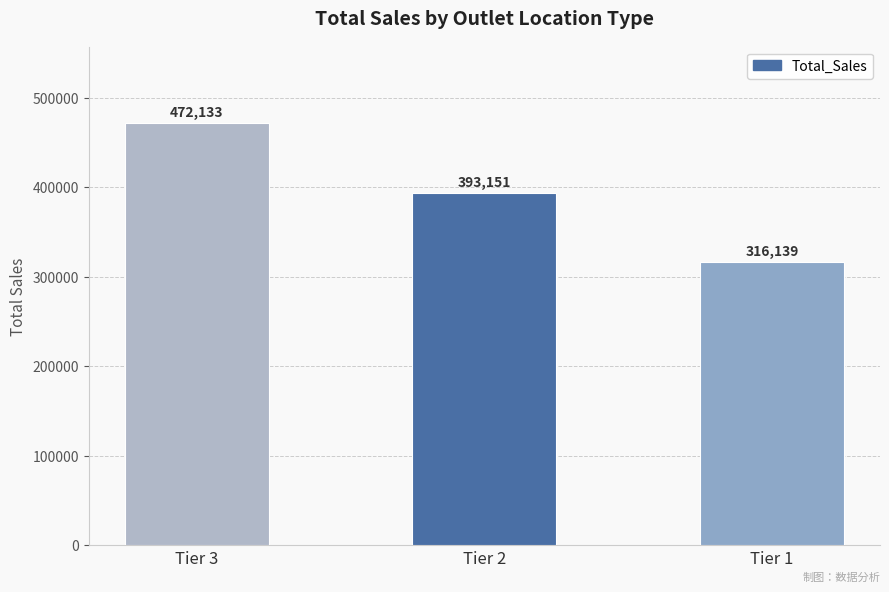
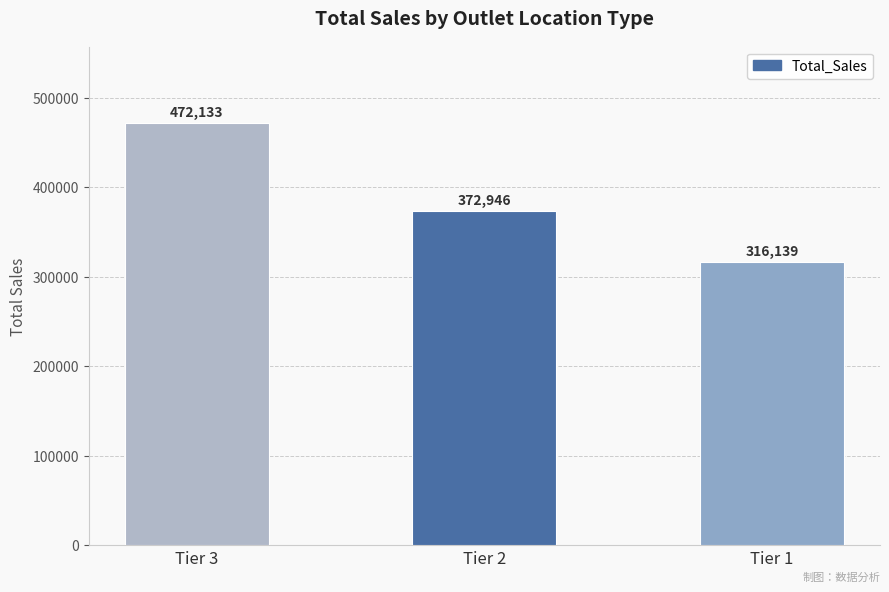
Tier 2: 393,151 -> 372,946
